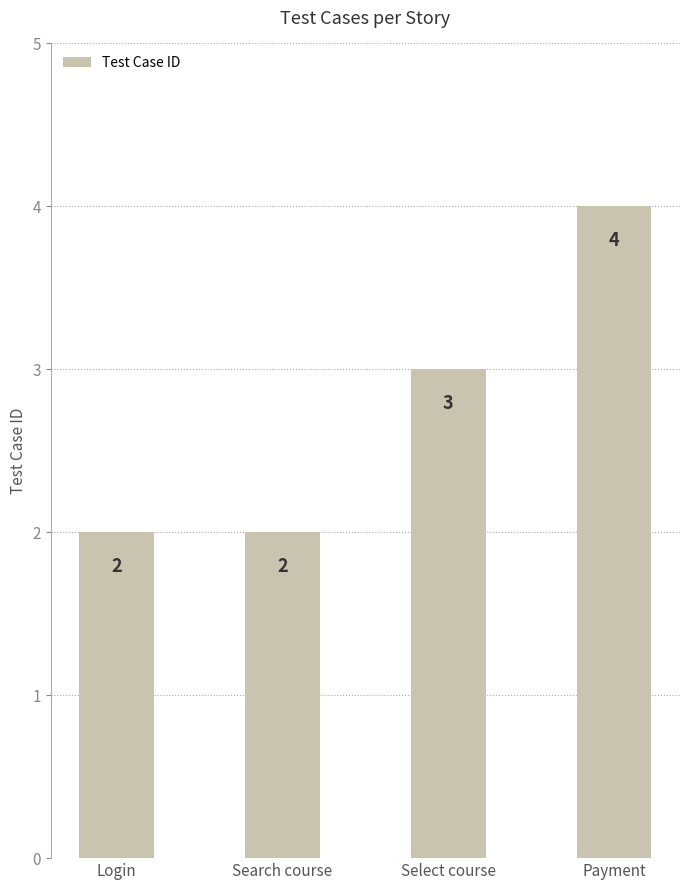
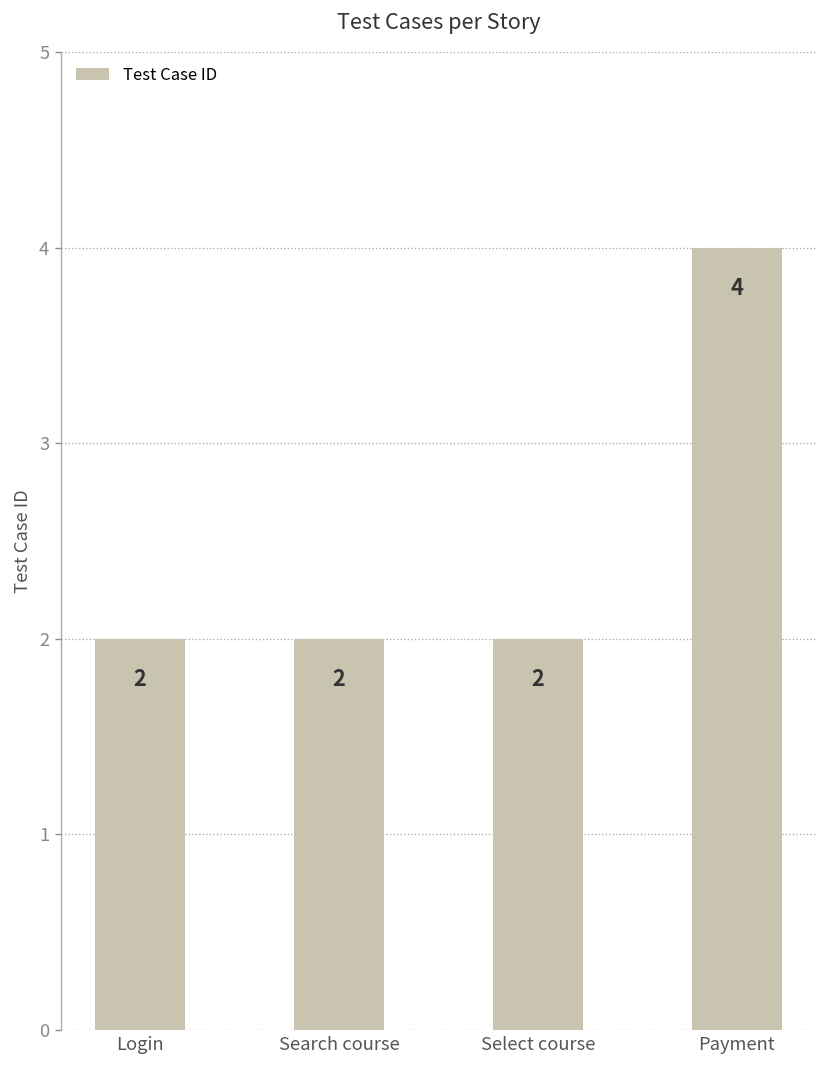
Select course: 3 -> 2
